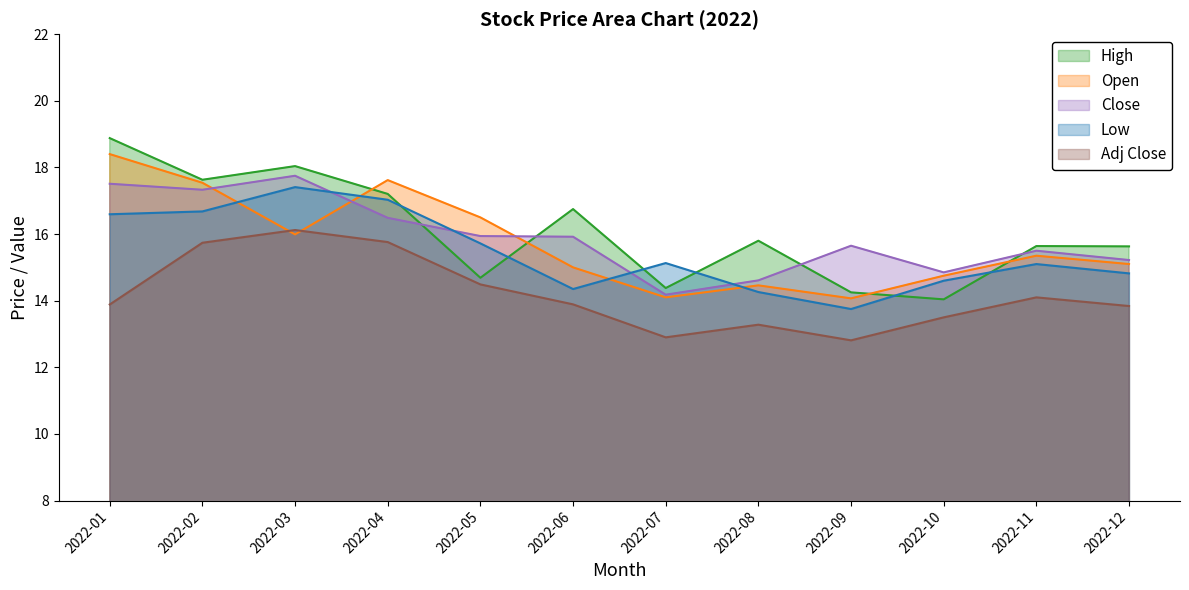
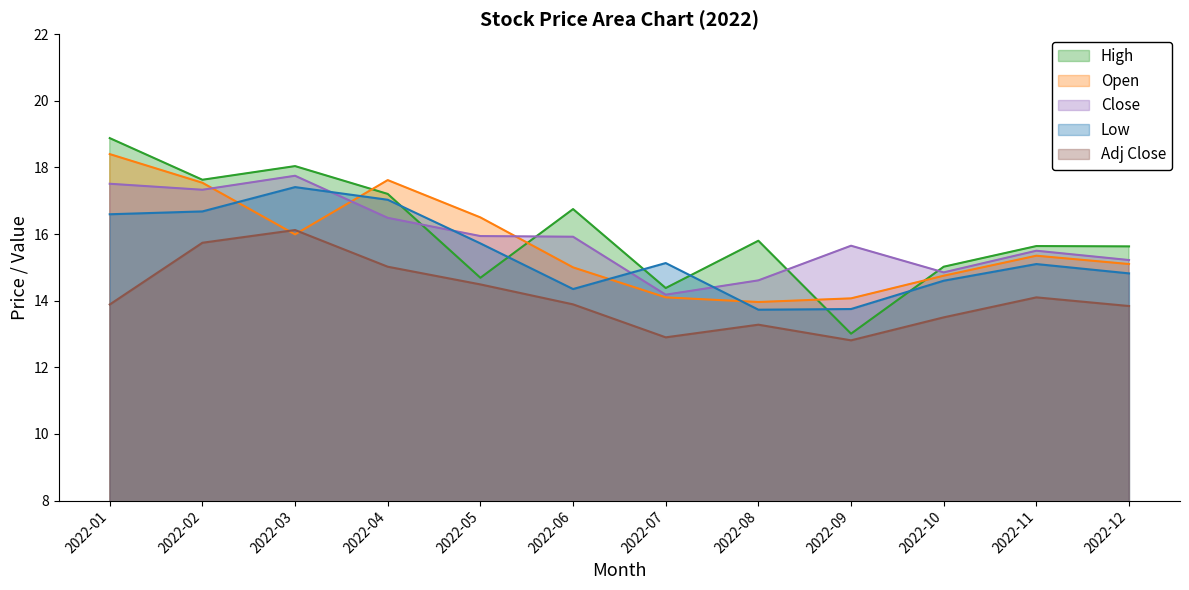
Adj Close, 2022-04: 15.8 -> 15.0
Open, 2022-08: 14.5 -> 14.0
Low, 2022-08: 14.3 -> 13.7
High, 2022-09: 14.3 -> 13.0
High, 2022-10: 14.0 -> 15.0
